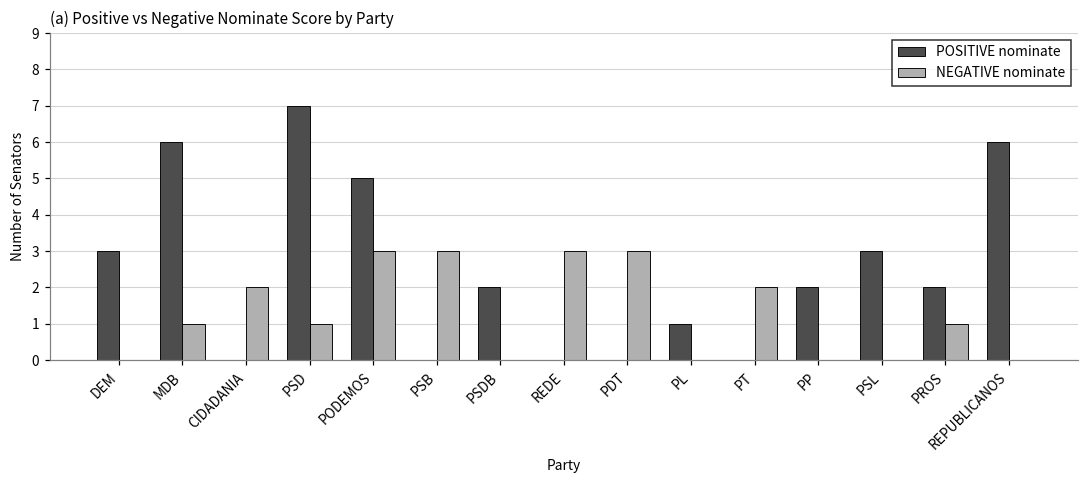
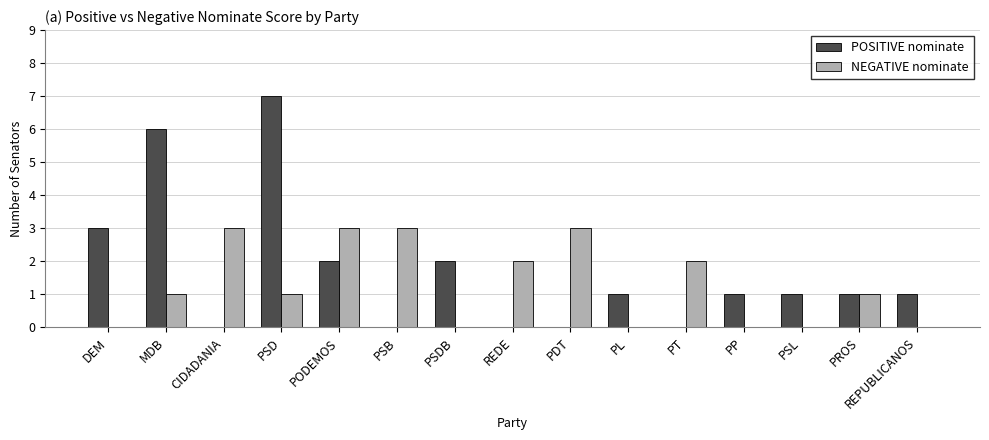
NEGATIVE nominate, CIDADANIA: 2 -> 3
POSITIVE nominate, PODEMOS: 5 -> 2
NEGATIVE nominate, REDE: 3 -> 2
POSITIVE nominate, PP: 2 -> 1
POSITIVE nominate, PSL: 3 -> 1
POSITIVE nominate, PROS: 2 -> 1
POSITIVE nominate, REPUBLICANOS: 6 -> 1
